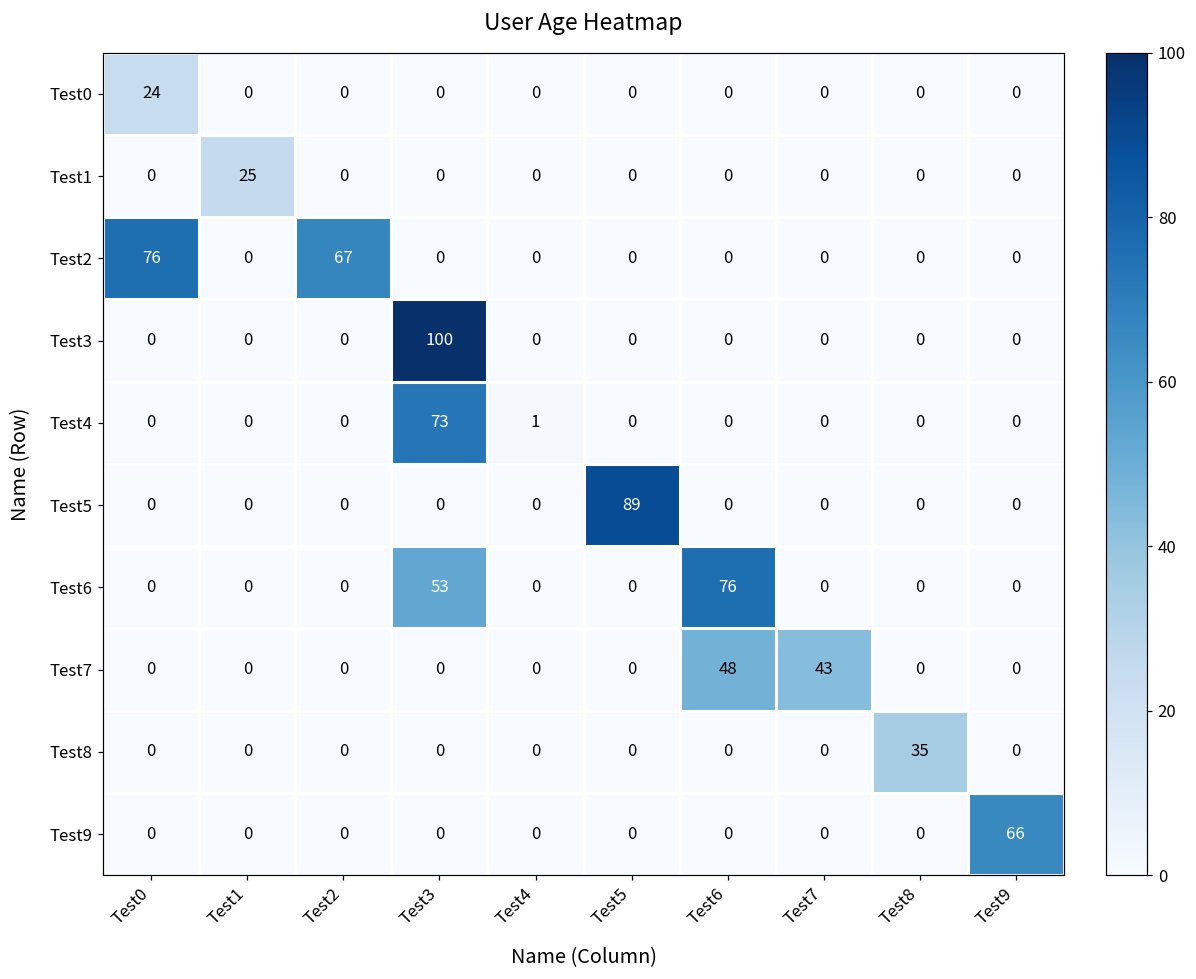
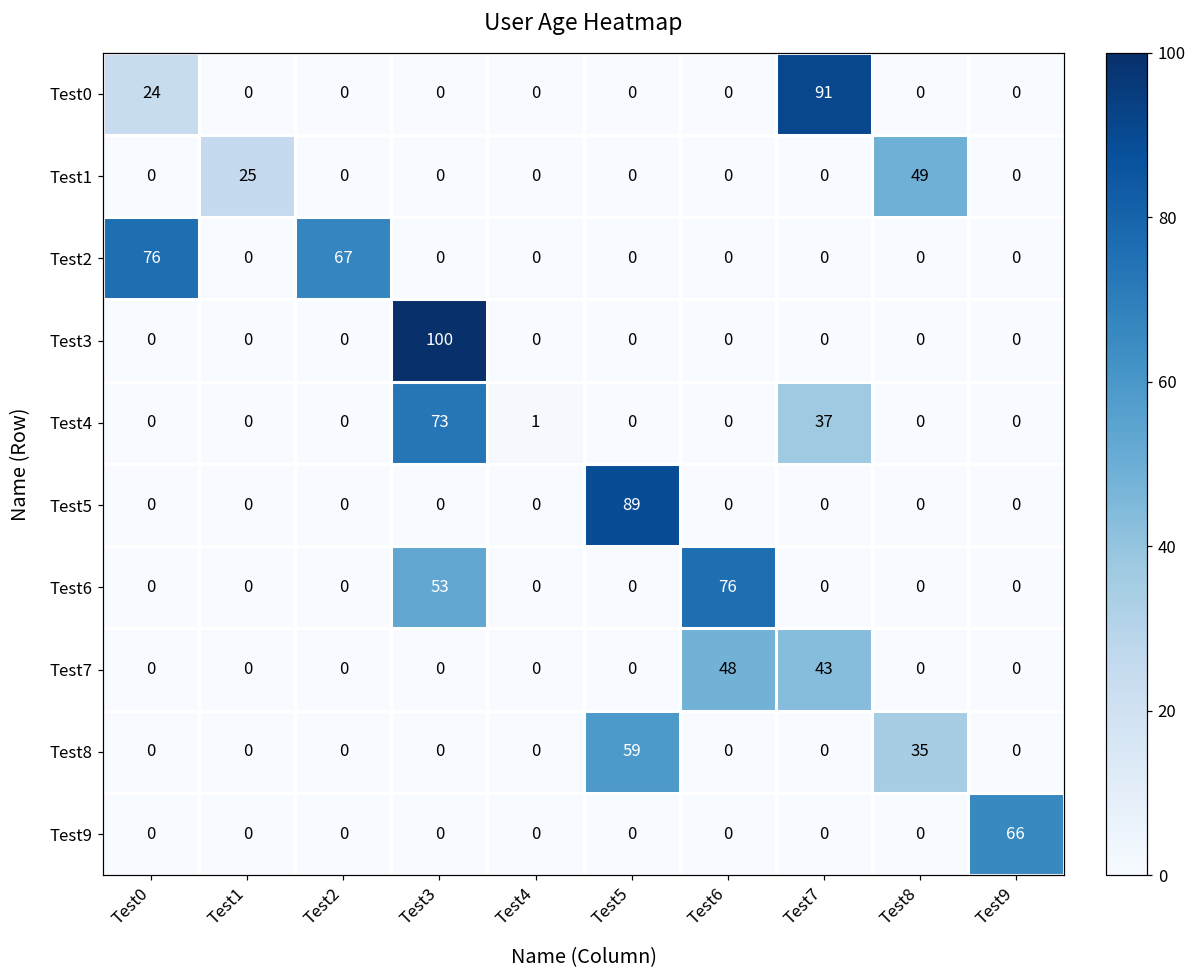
Test0, Test7: 0 -> 91
Test1, Test8: 0 -> 49
Test4, Test7: 0 -> 37
Test8, Test5: 0 -> 59
